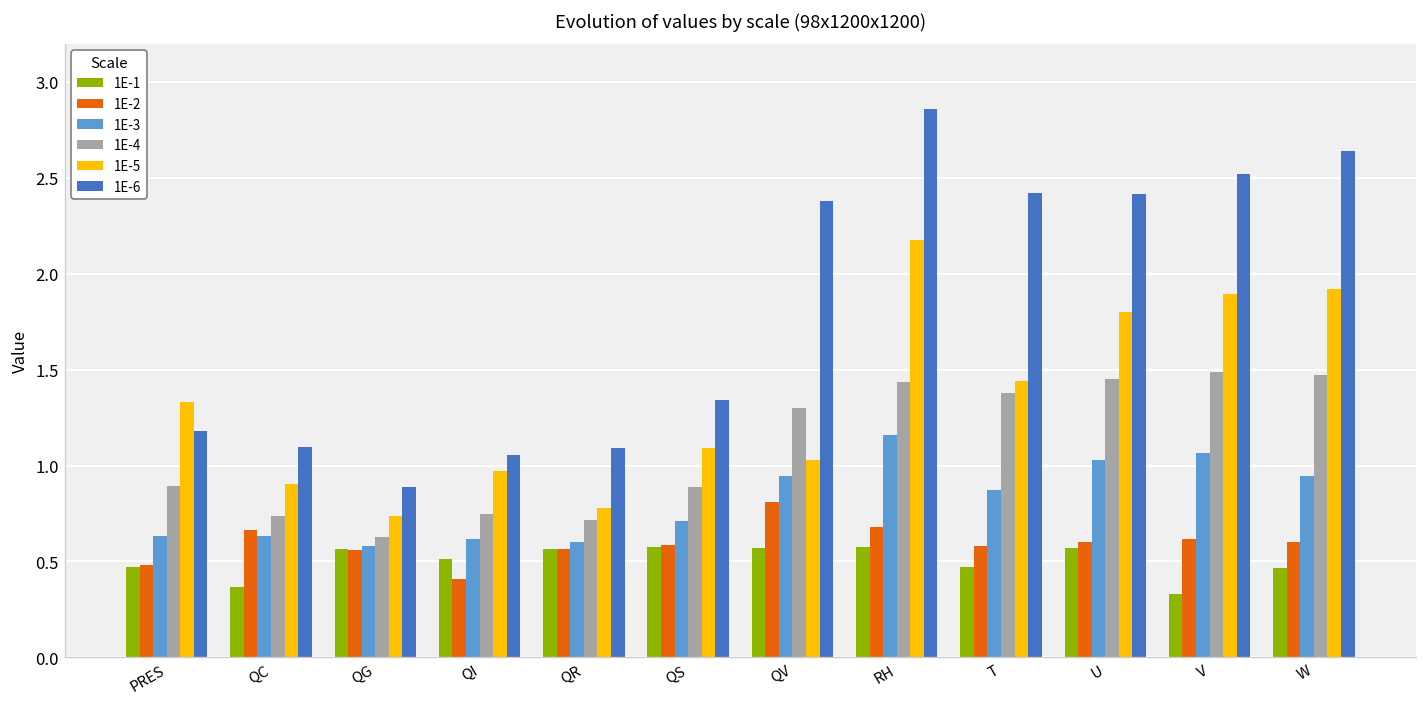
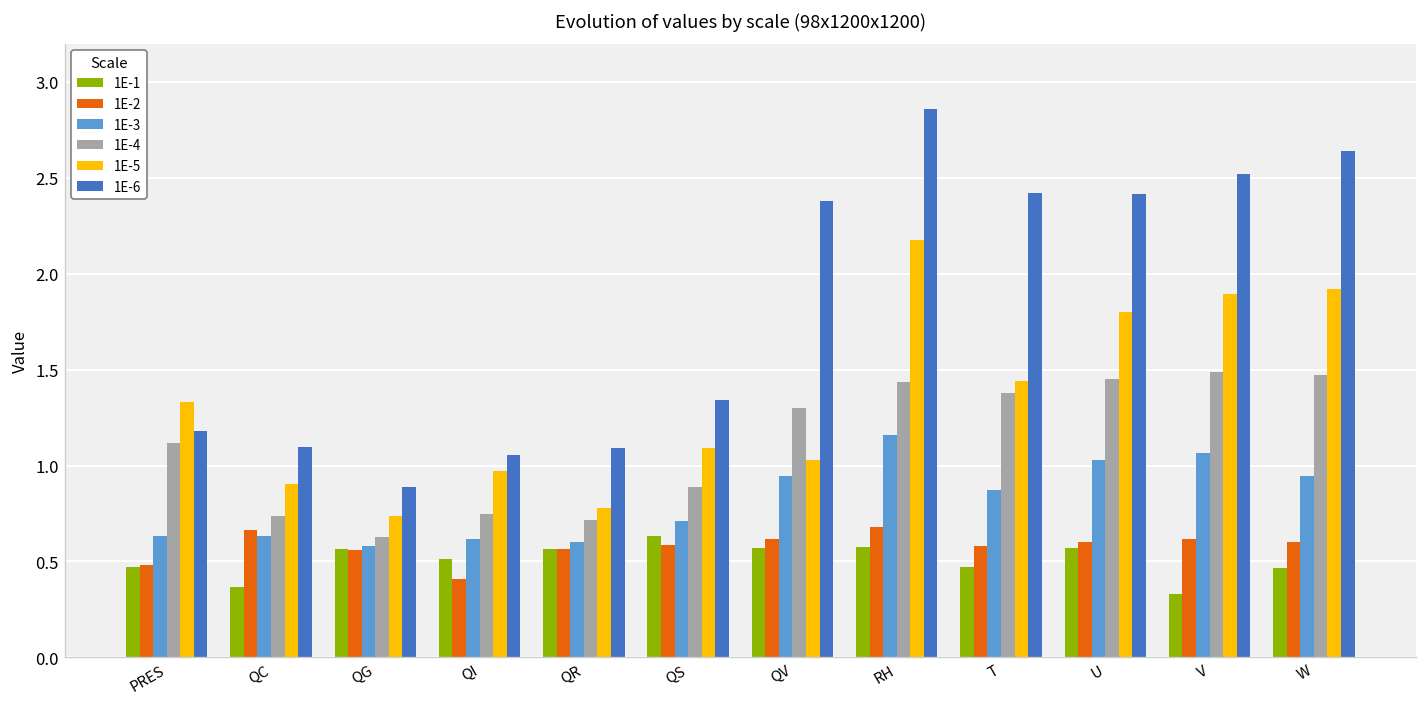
1E-4, PRES: 0.90 -> 1.11
1E-1, QS: 0.57 -> 0.63
1E-2, QV: 0.81 -> 0.62
